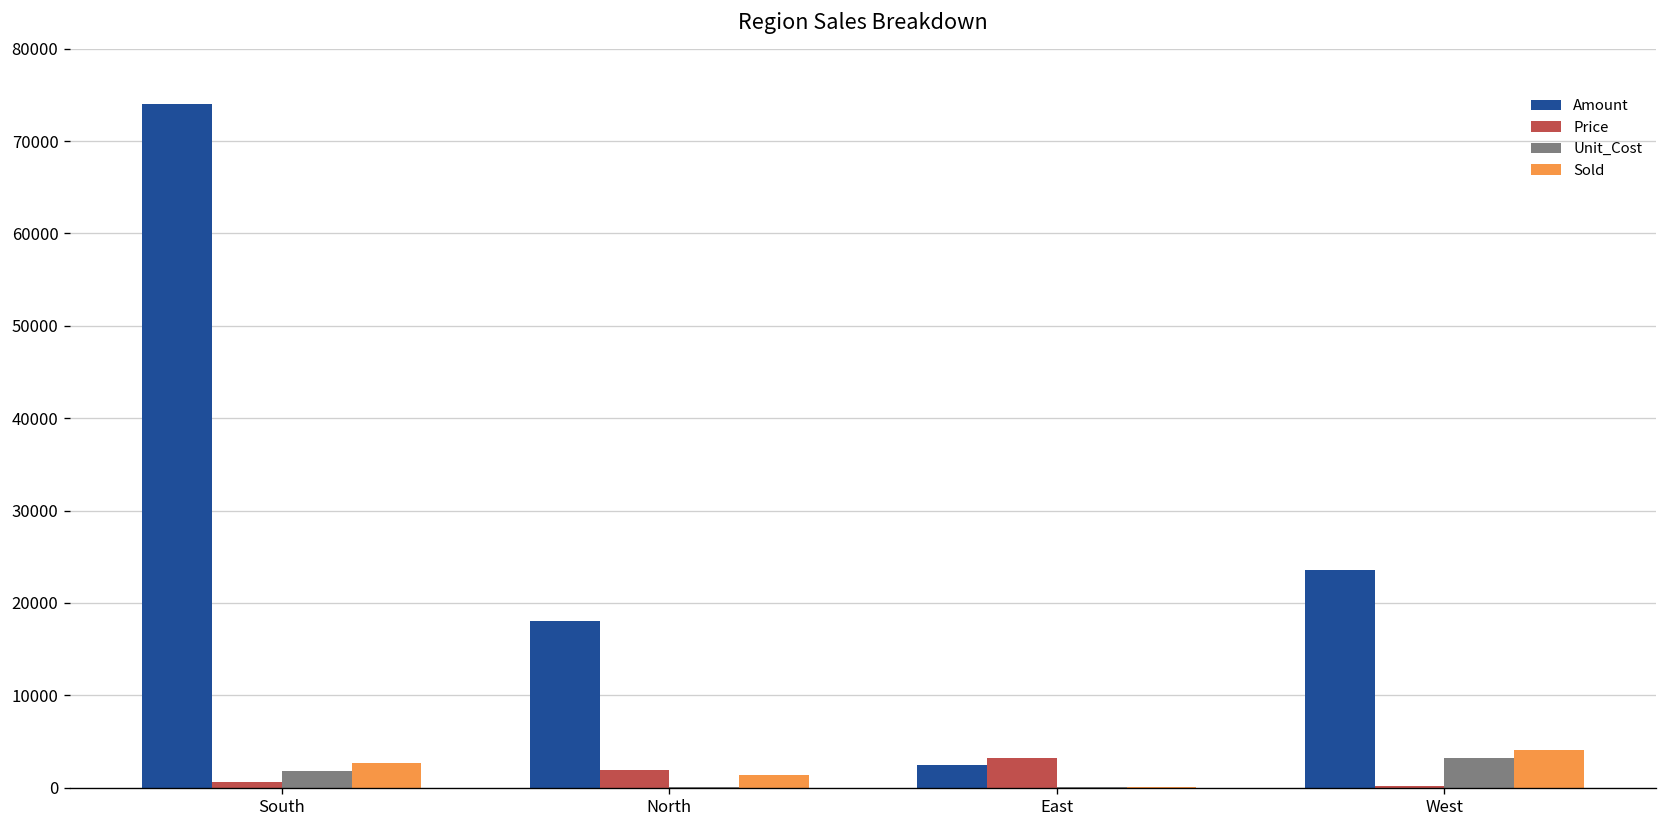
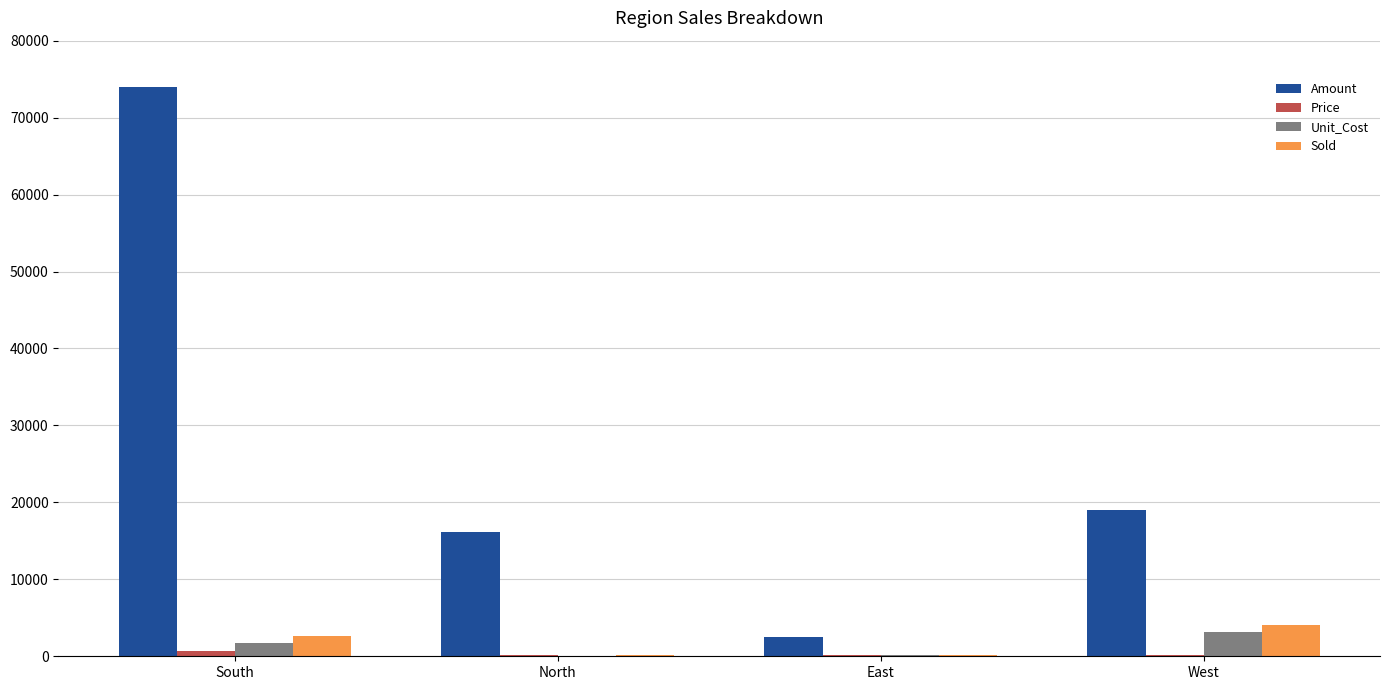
Amount, North: 18000 -> 16000
Price, North: 2000 -> 0
Sold, North: 1000 -> 0
Price, East: 3000 -> 0
Amount, West: 24000 -> 19000
